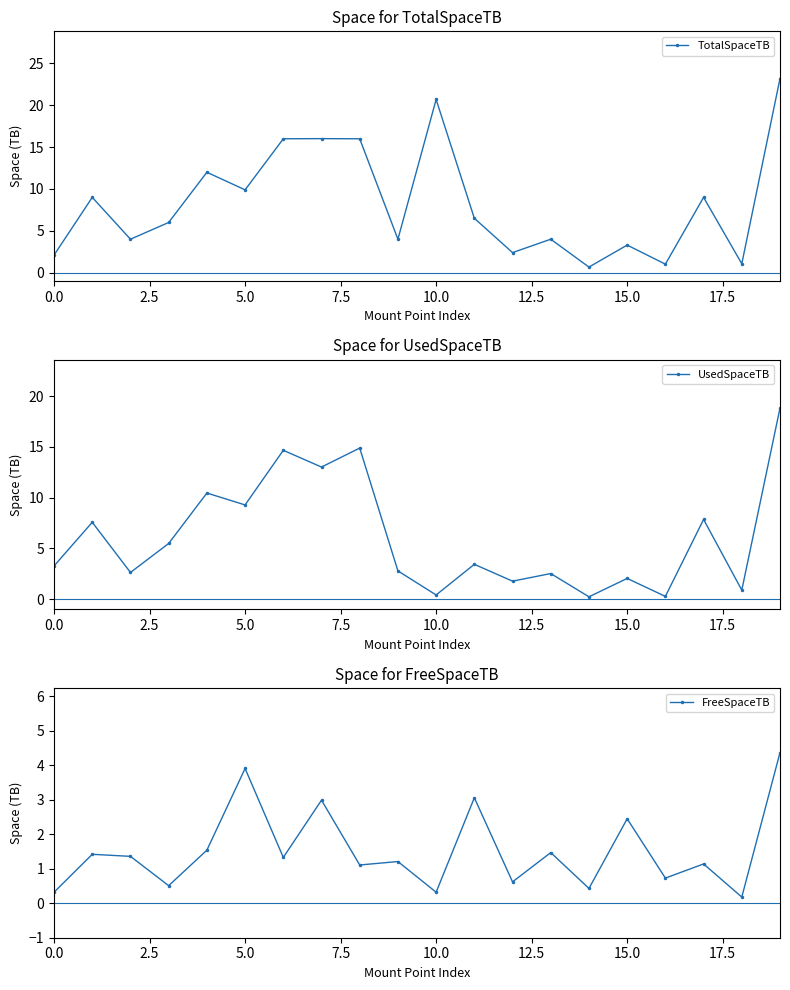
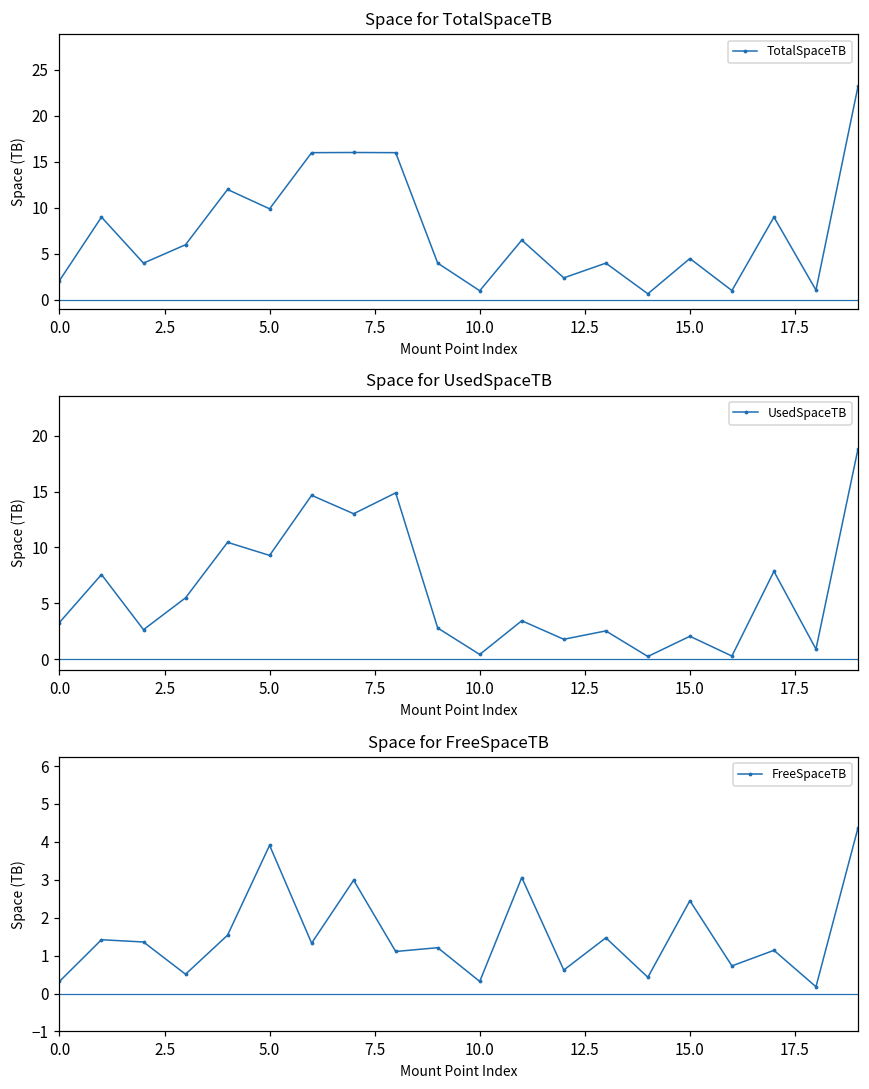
Space for TotalSpaceTB, 10.0: 21 -> 1
Space for TotalSpaceTB, 15.0: 3 -> 5
